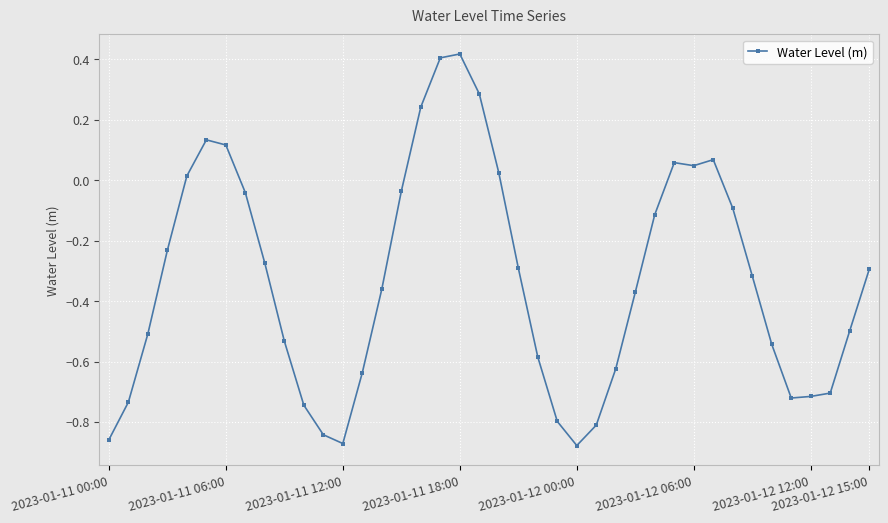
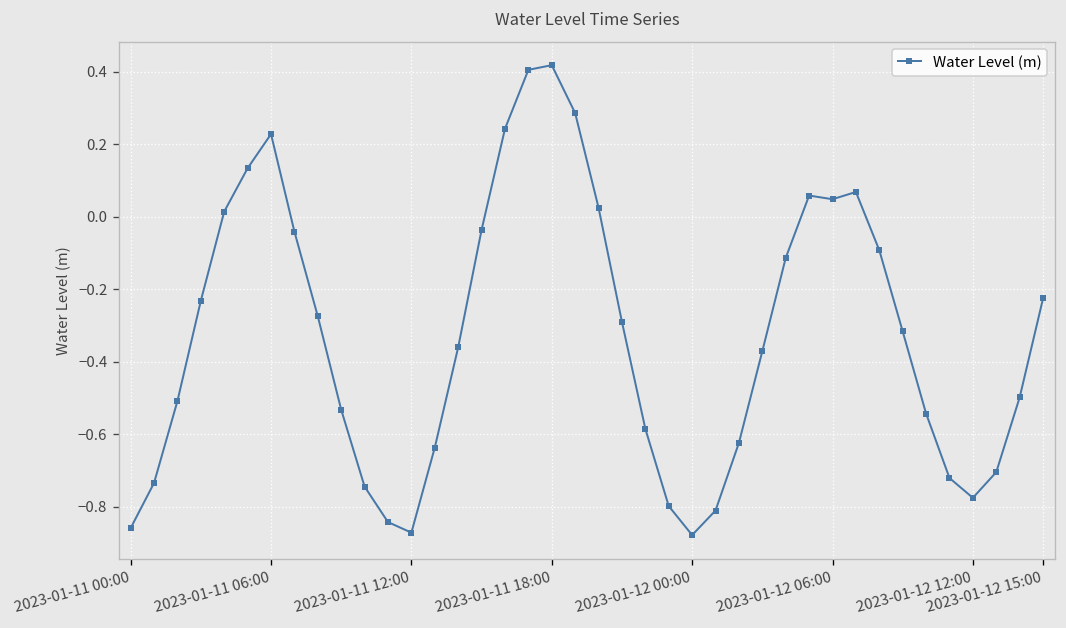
2023-01-11 06:00: 0.12 -> 0.23
2023-01-12 12:00: -0.72 -> -0.78
2023-01-12 15:00: -0.30 -> -0.23
